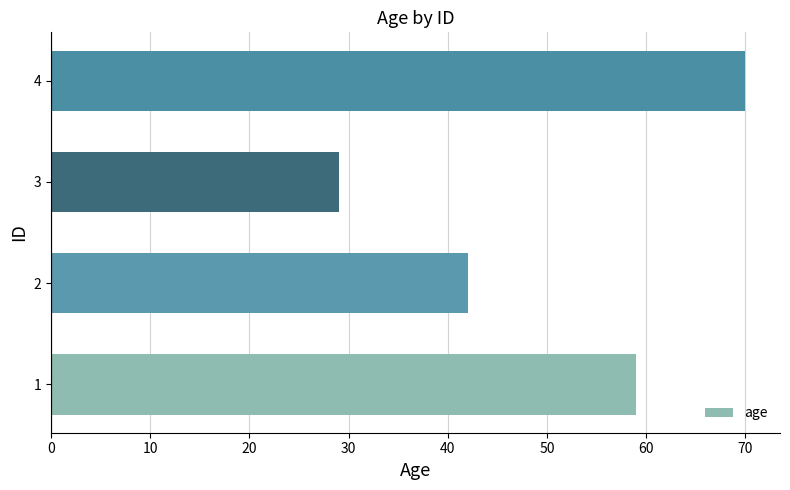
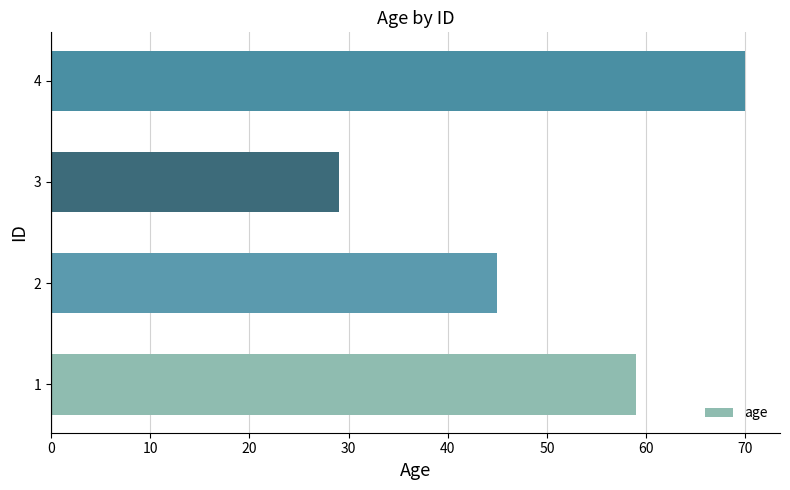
2: 42 -> 45
